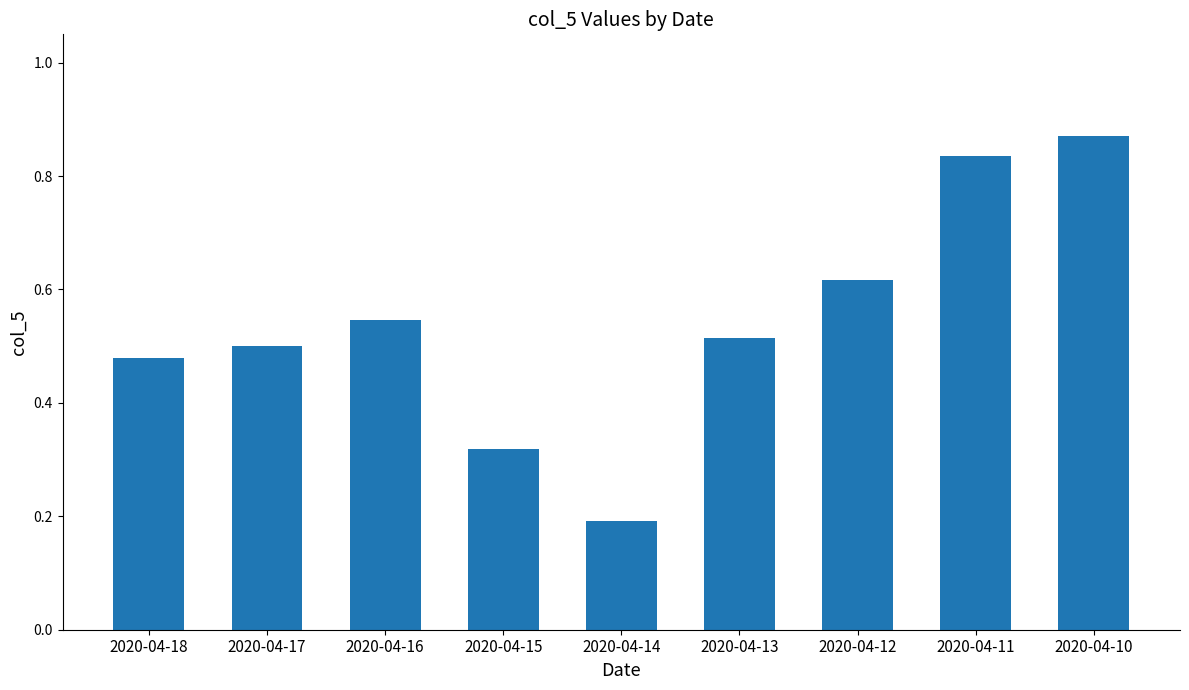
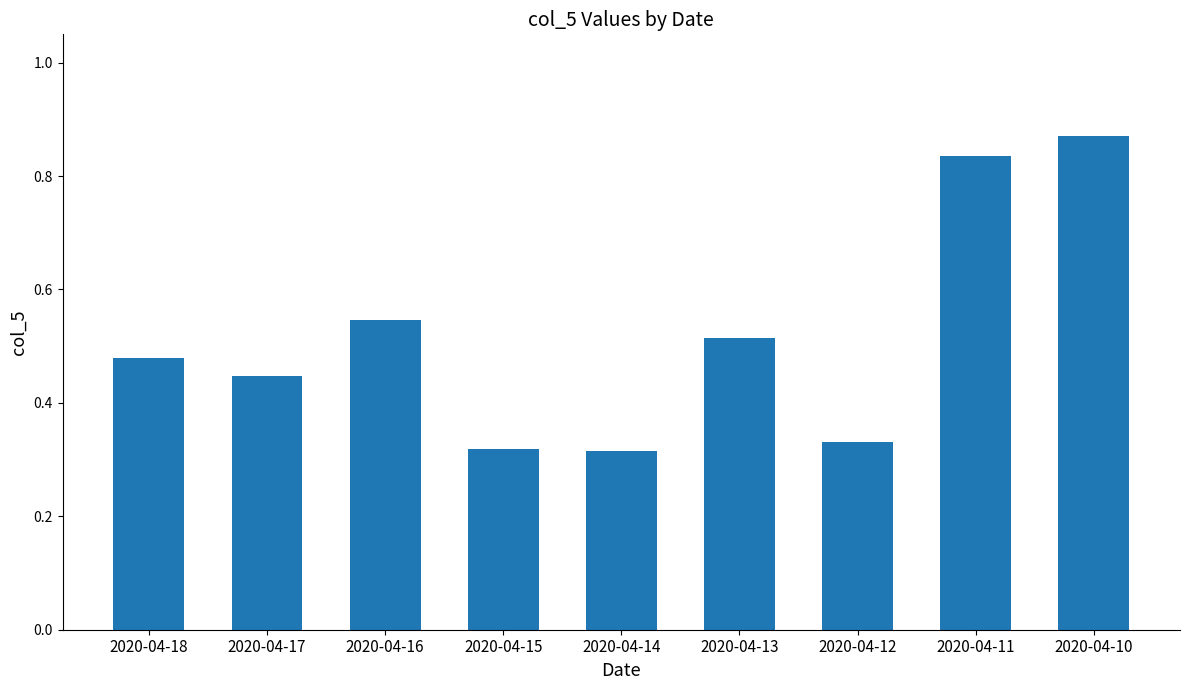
2020-04-17: 0.50 -> 0.45
2020-04-14: 0.19 -> 0.32
2020-04-12: 0.62 -> 0.33
